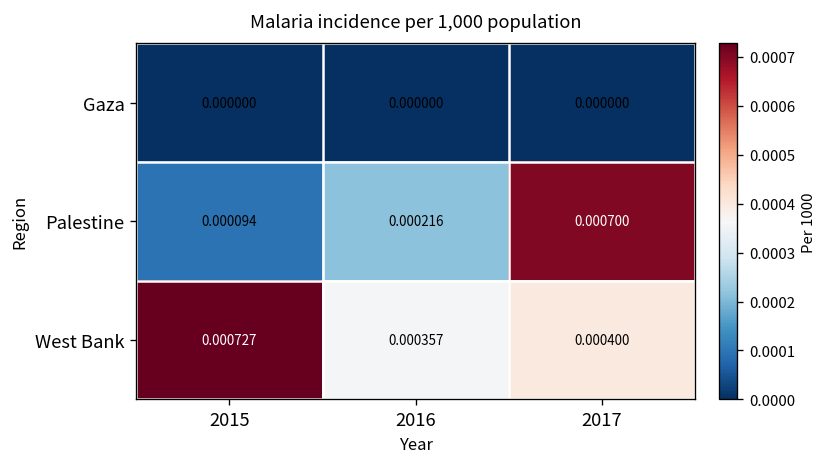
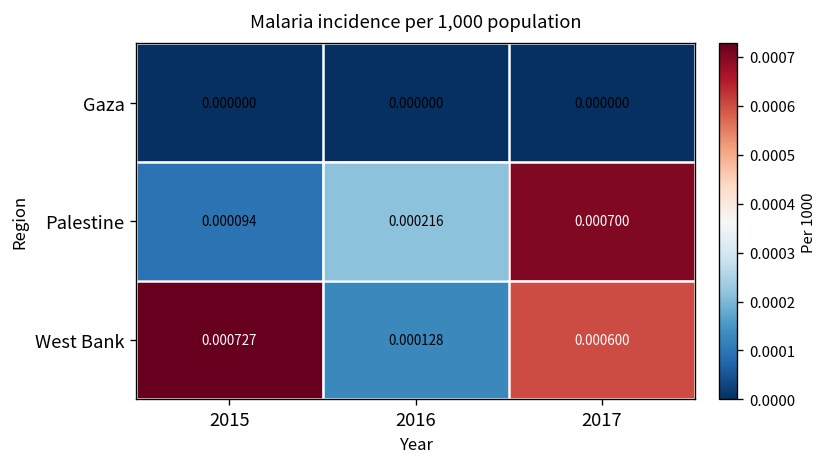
West Bank, 2016: 0.000357 -> 0.000128
West Bank, 2017: 0.000400 -> 0.000600
